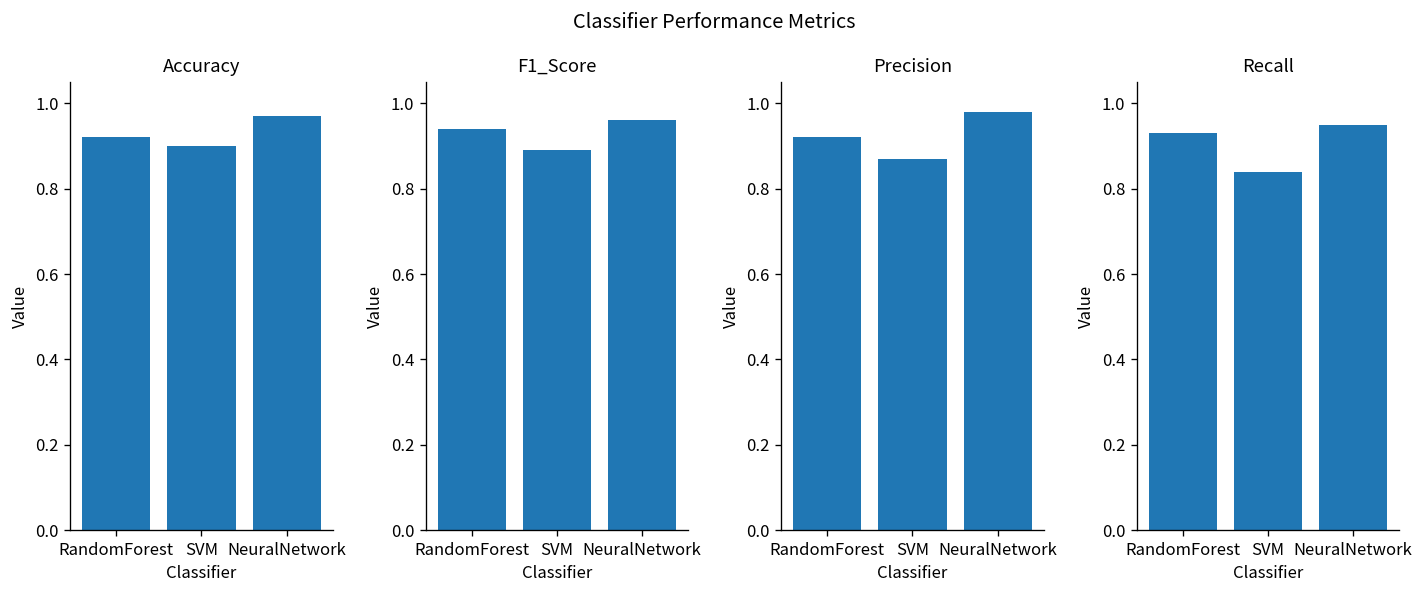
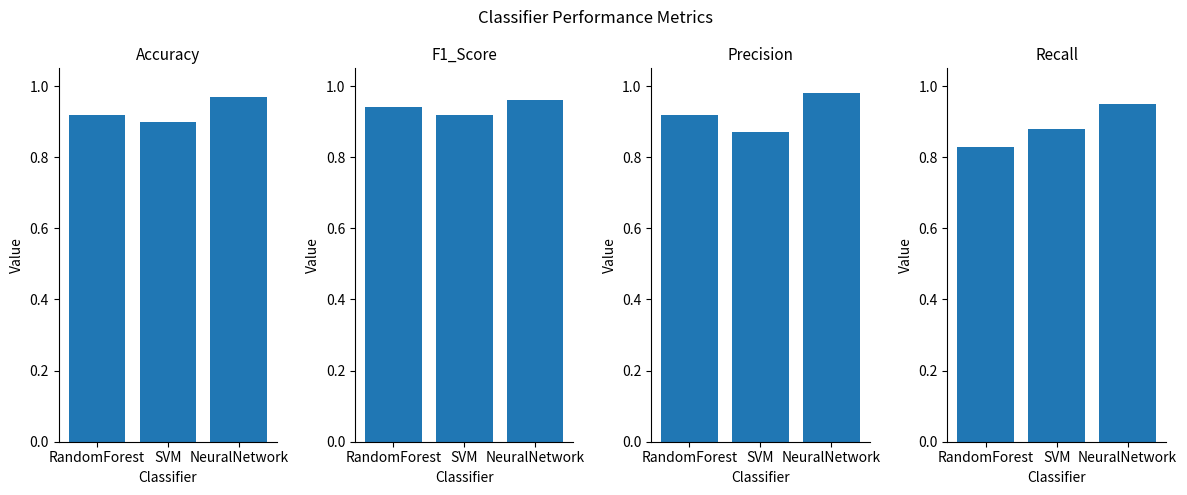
F1_Score, SVM: 0.89 -> 0.92
Recall, RandomForest: 0.93 -> 0.83
Recall, SVM: 0.84 -> 0.88
